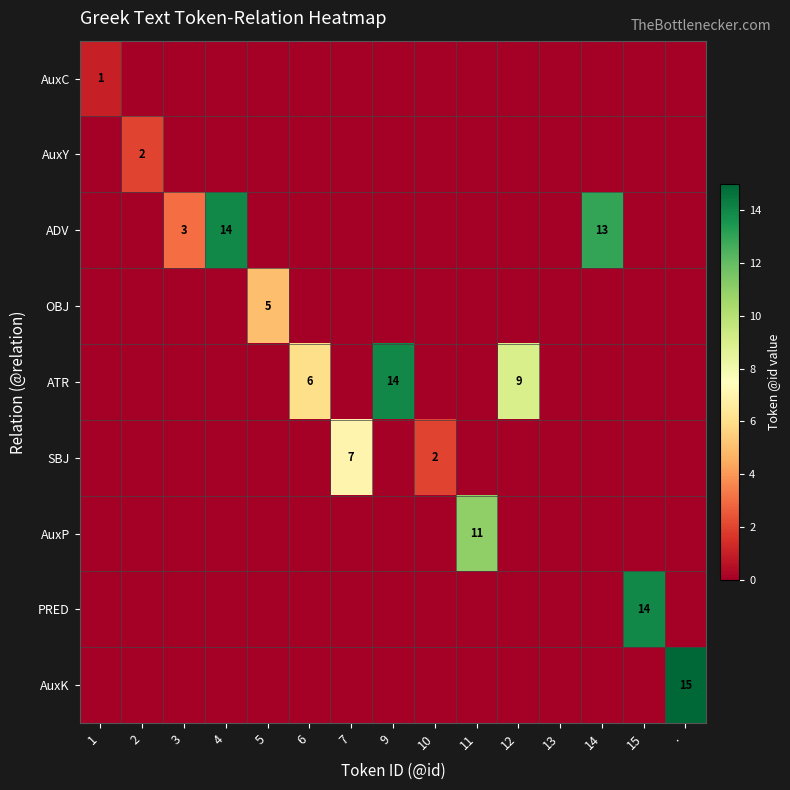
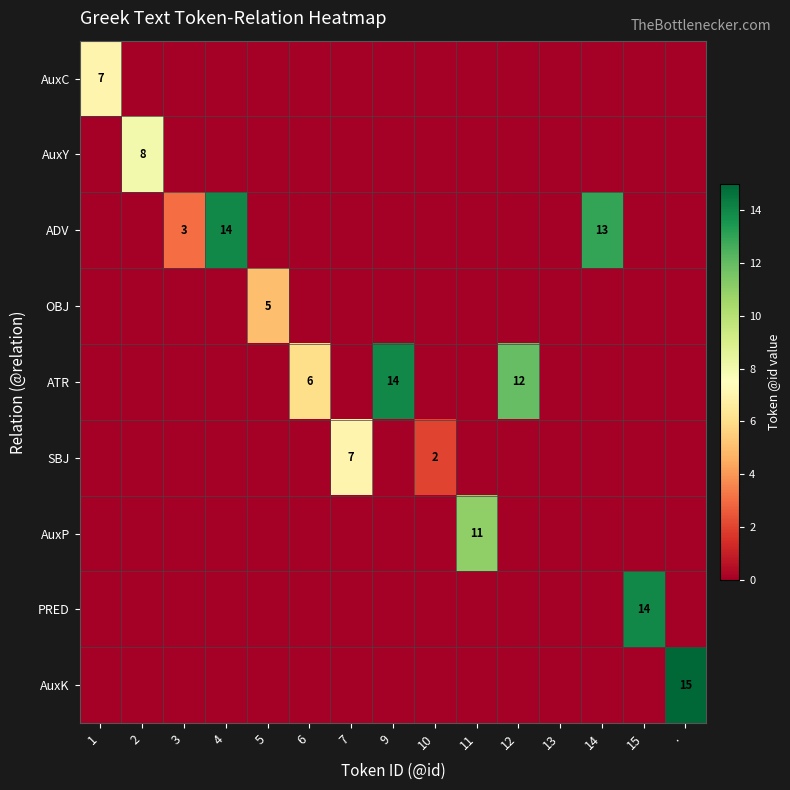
AuxC, 1: 1 -> 7
AuxY, 2: 2 -> 8
ATR, 12: 9 -> 12
